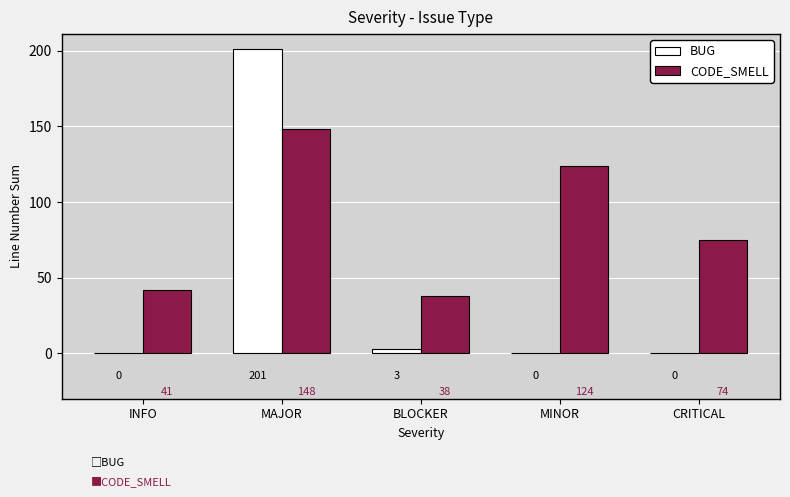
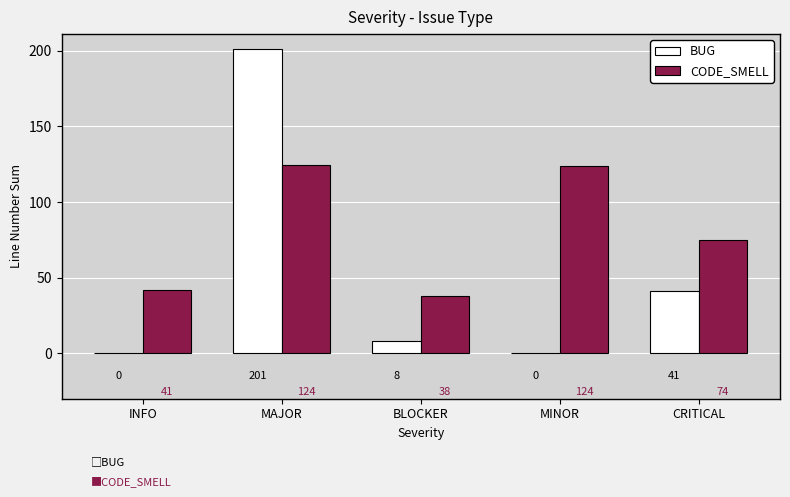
CODE_SMELL, MAJOR: 148 -> 124
BUG, BLOCKER: 3 -> 8
BUG, CRITICAL: 0 -> 41
